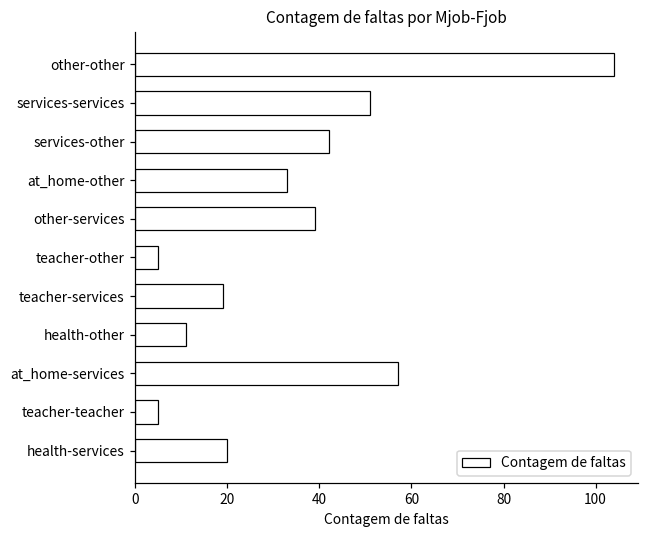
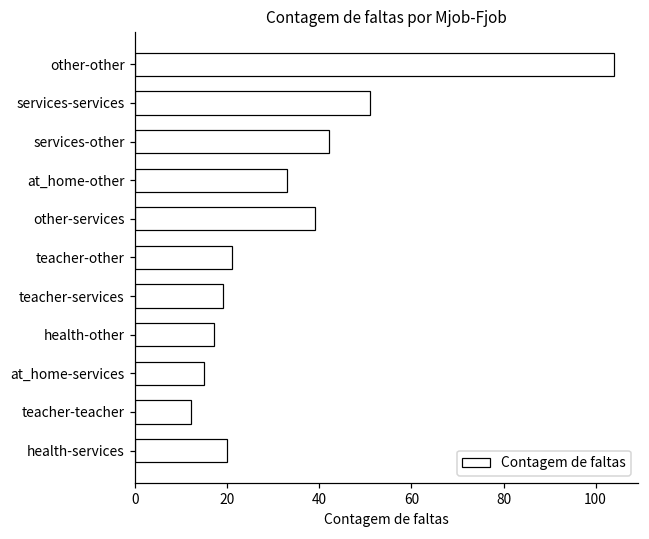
teacher-other: 5 -> 21
health-other: 11 -> 17
at_home-services: 57 -> 15
teacher-teacher: 5 -> 12
